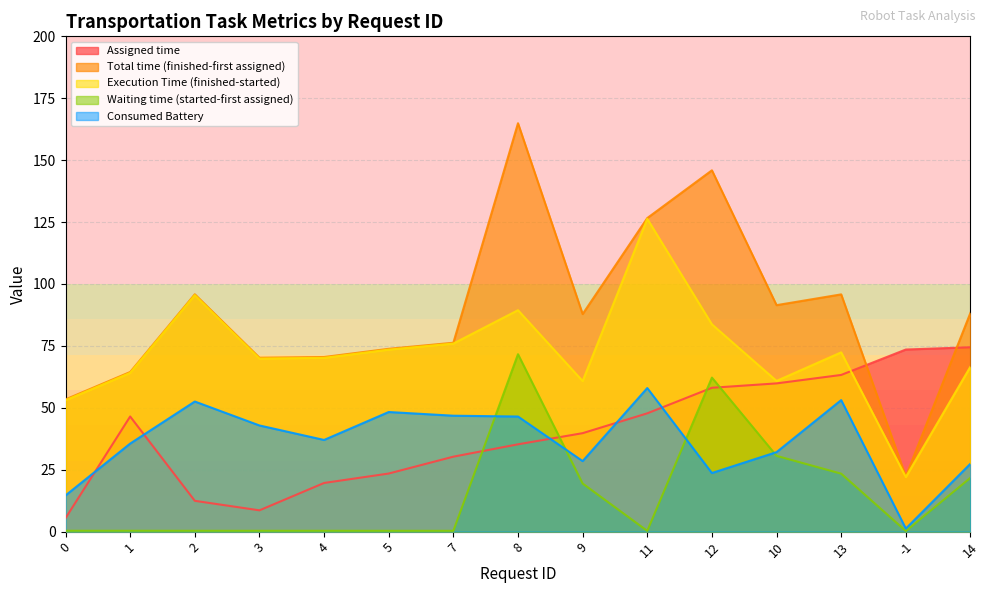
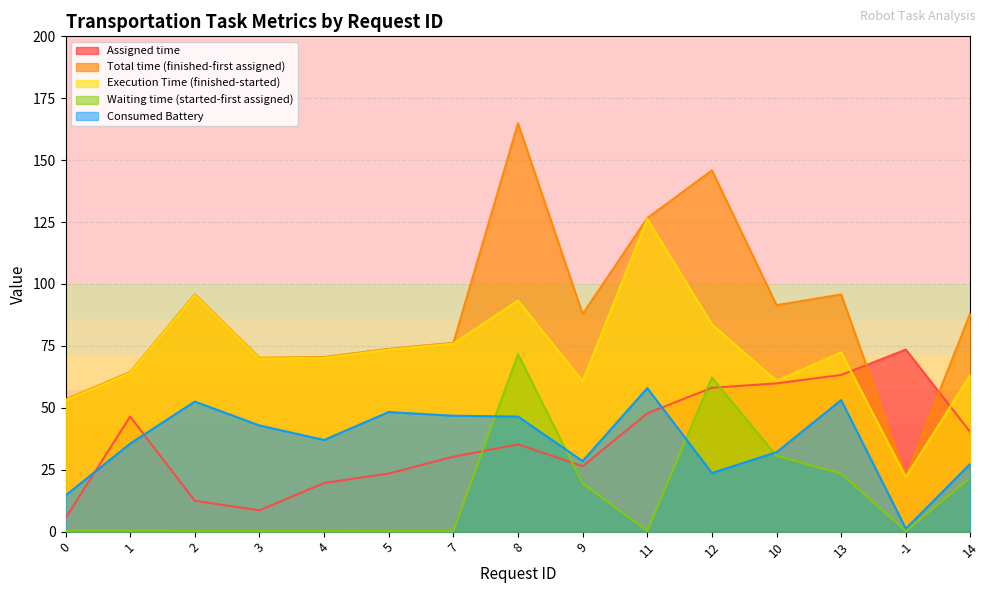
Execution Time (finished-started), 8: 89 -> 93
Assigned time, 9: 40 -> 26
Assigned time, 14: 74 -> 40
Execution Time (finished-started), 14: 67 -> 63
